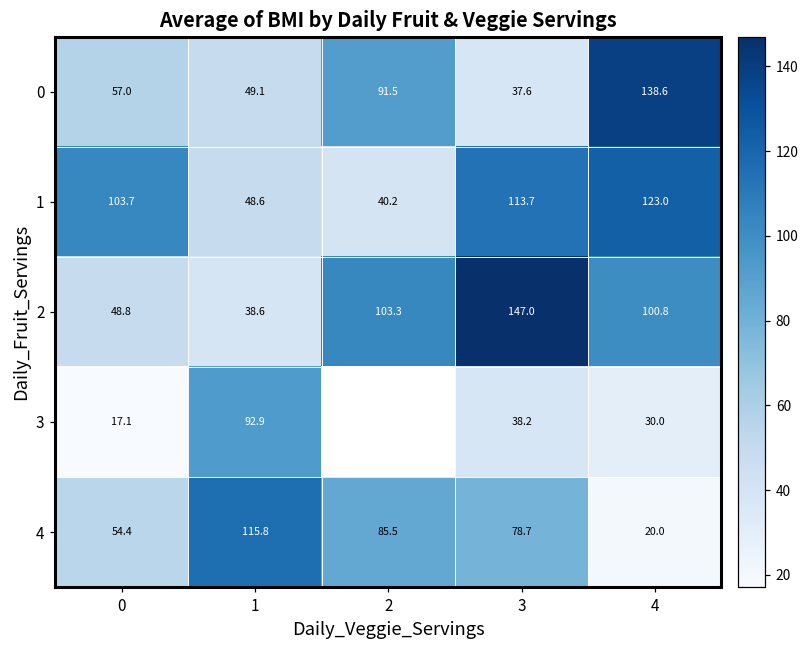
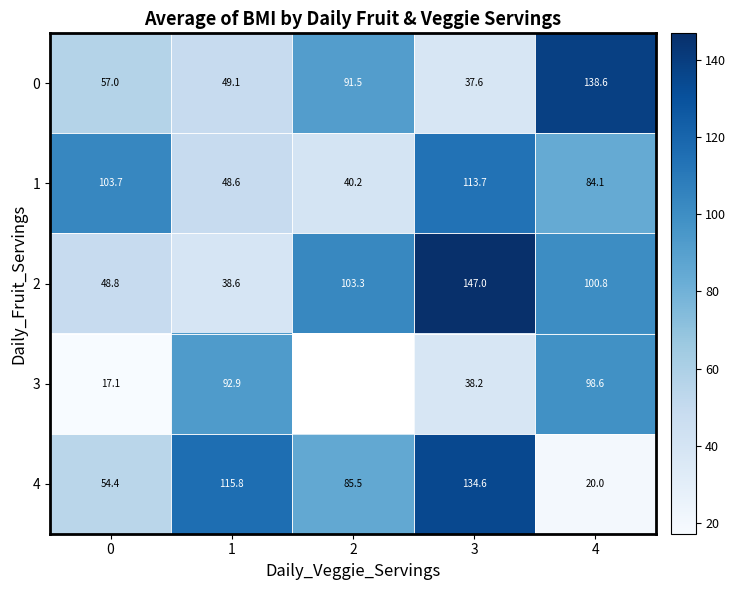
1, 4: 123.0 -> 84.1
3, 4: 30.0 -> 98.6
4, 3: 78.7 -> 134.6
